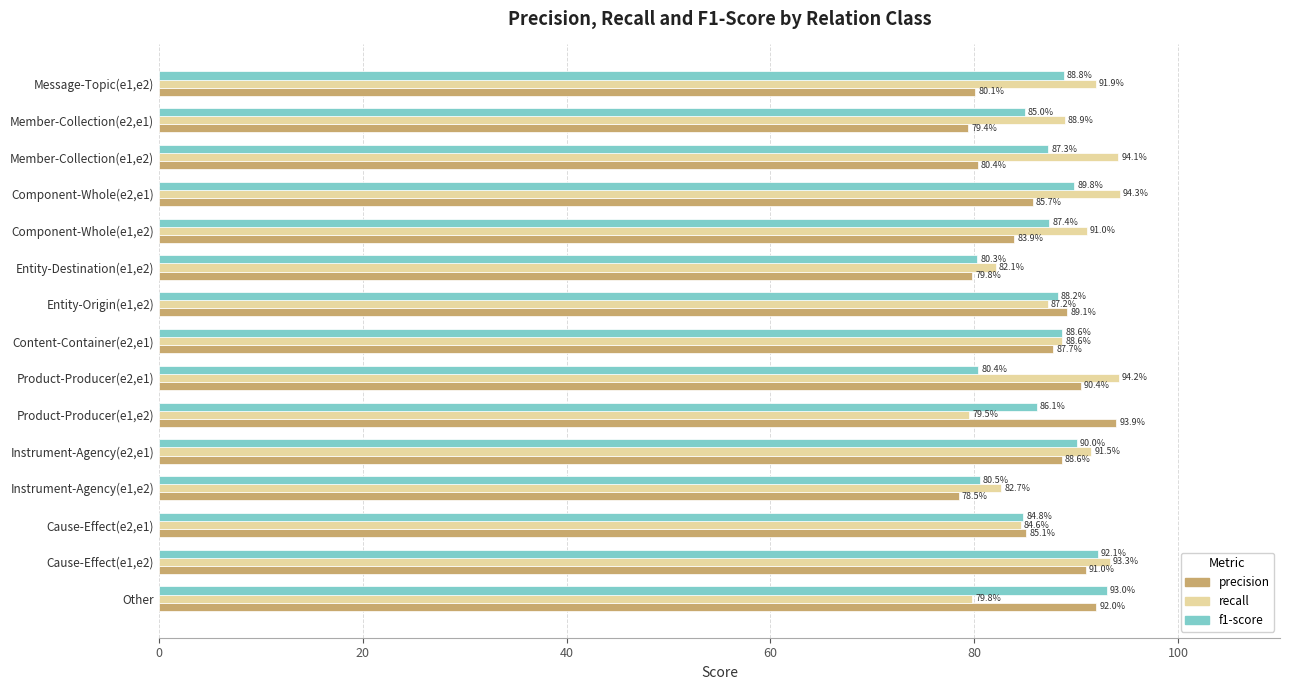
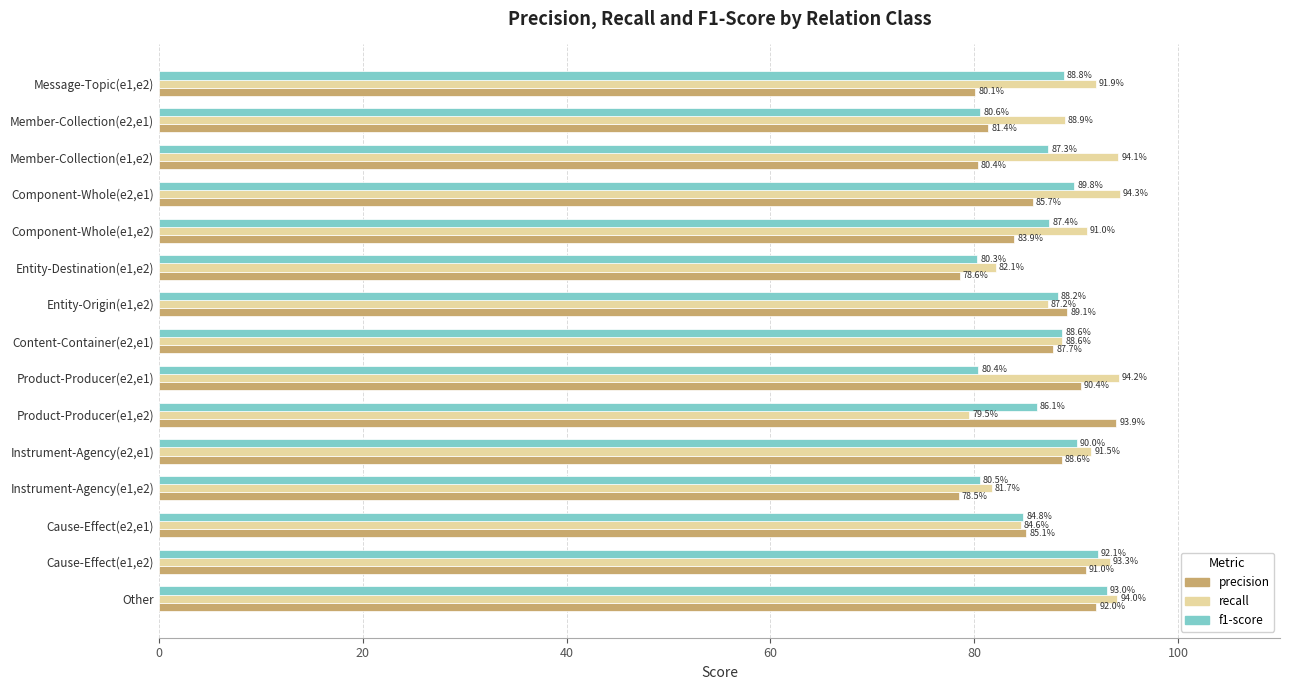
f1-score, Member-Collection(e2,e1): 85.0% -> 80.6%
precision, Member-Collection(e2,e1): 79.4% -> 81.4%
precision, Entity-Destination(e1,e2): 79.8% -> 78.6%
recall, Instrument-Agency(e1,e2): 82.7% -> 81.7%
recall, Other: 79.8% -> 94.0%
